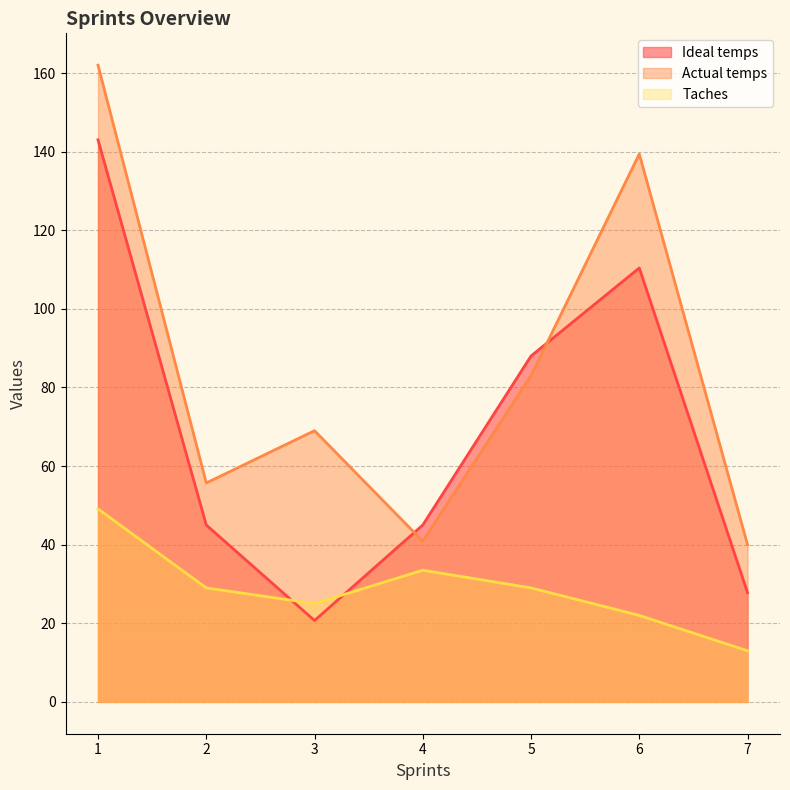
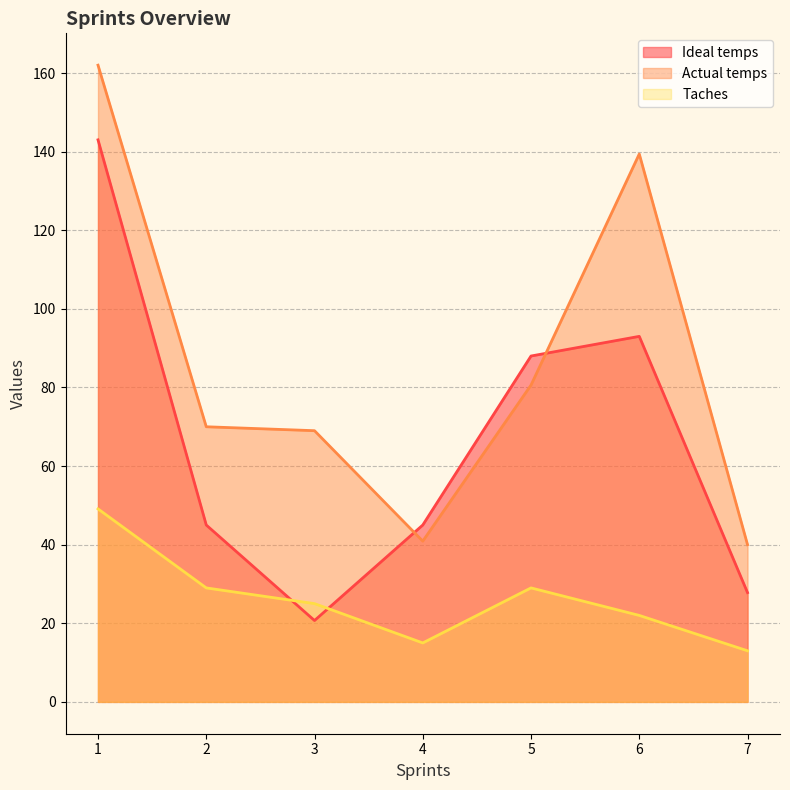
Actual temps, 2: 56 -> 70
Taches, 4: 34 -> 15
Actual temps, 5: 83 -> 81
Ideal temps, 6: 110 -> 93
